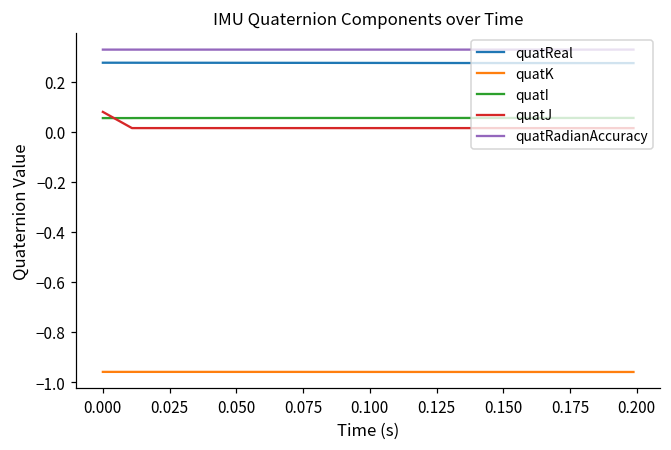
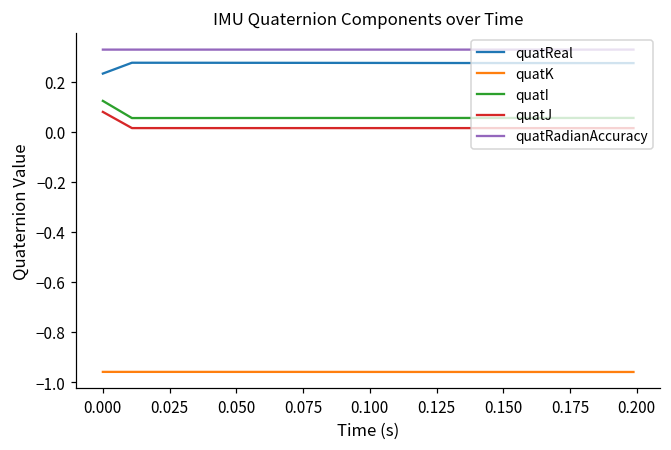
quatReal, 0.000: 0.28 -> 0.23
quatI, 0.000: 0.05 -> 0.12
